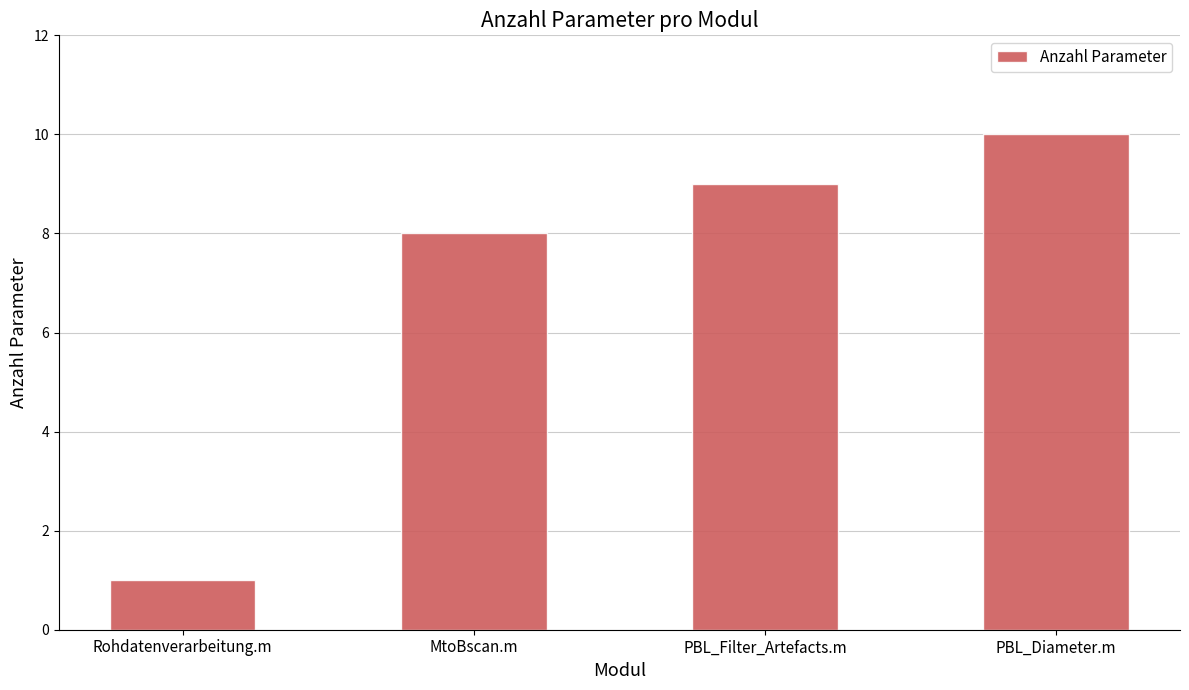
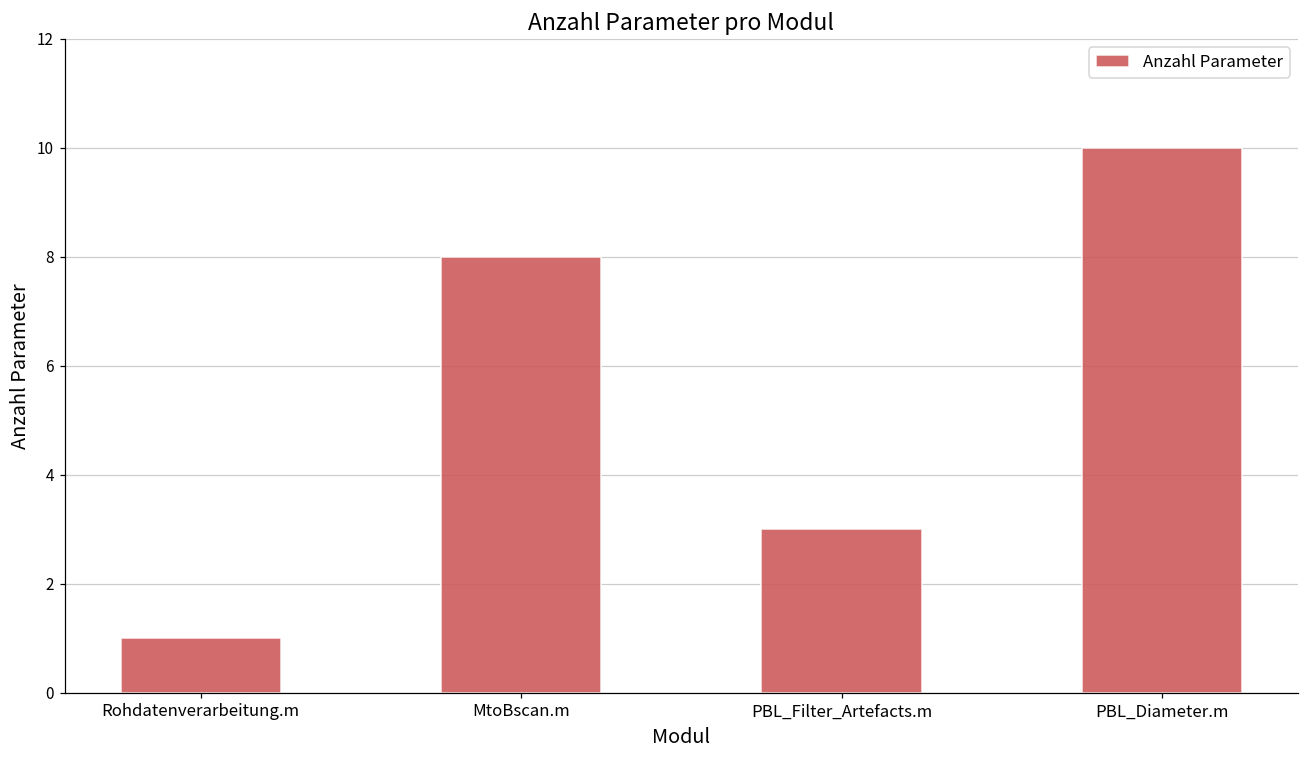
PBL_Filter_Artefacts.m: 9 -> 3
